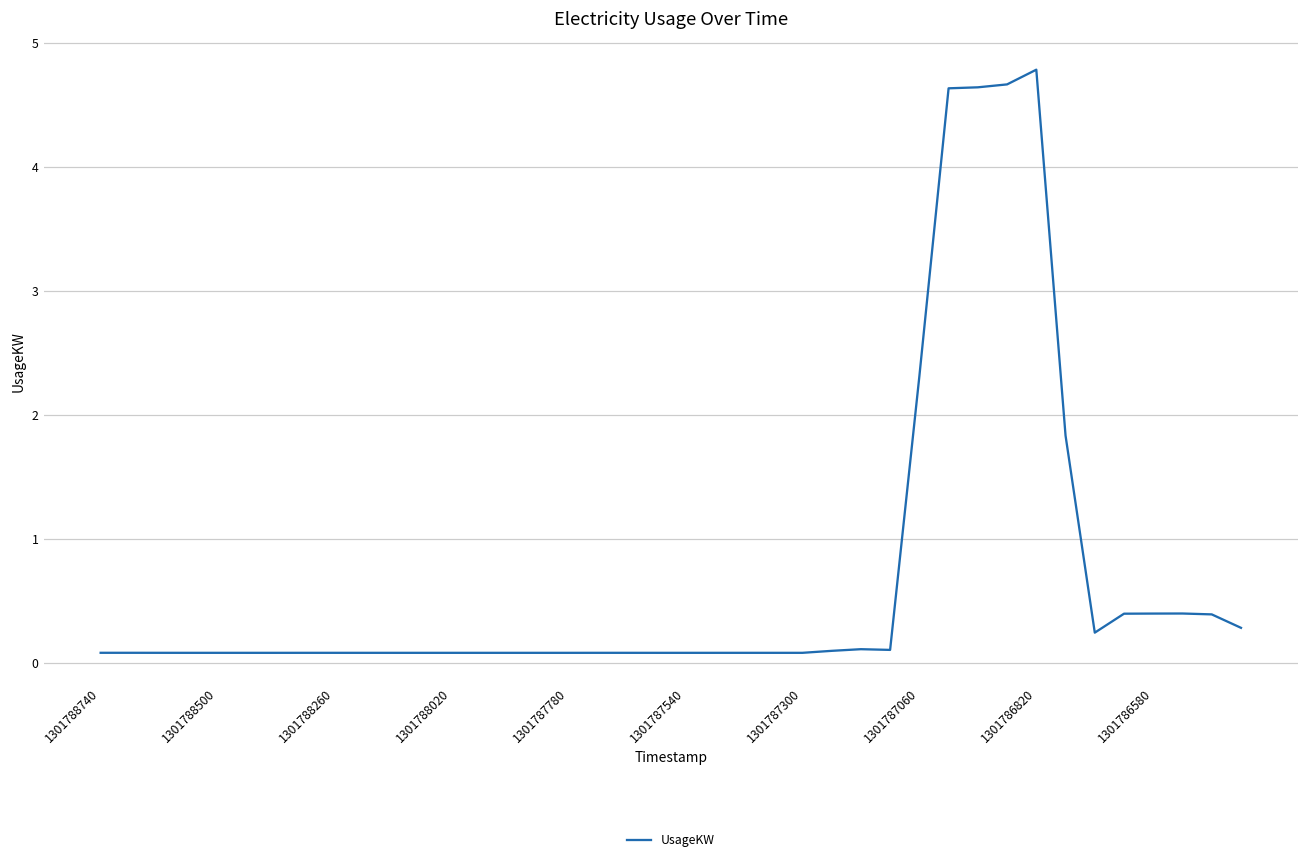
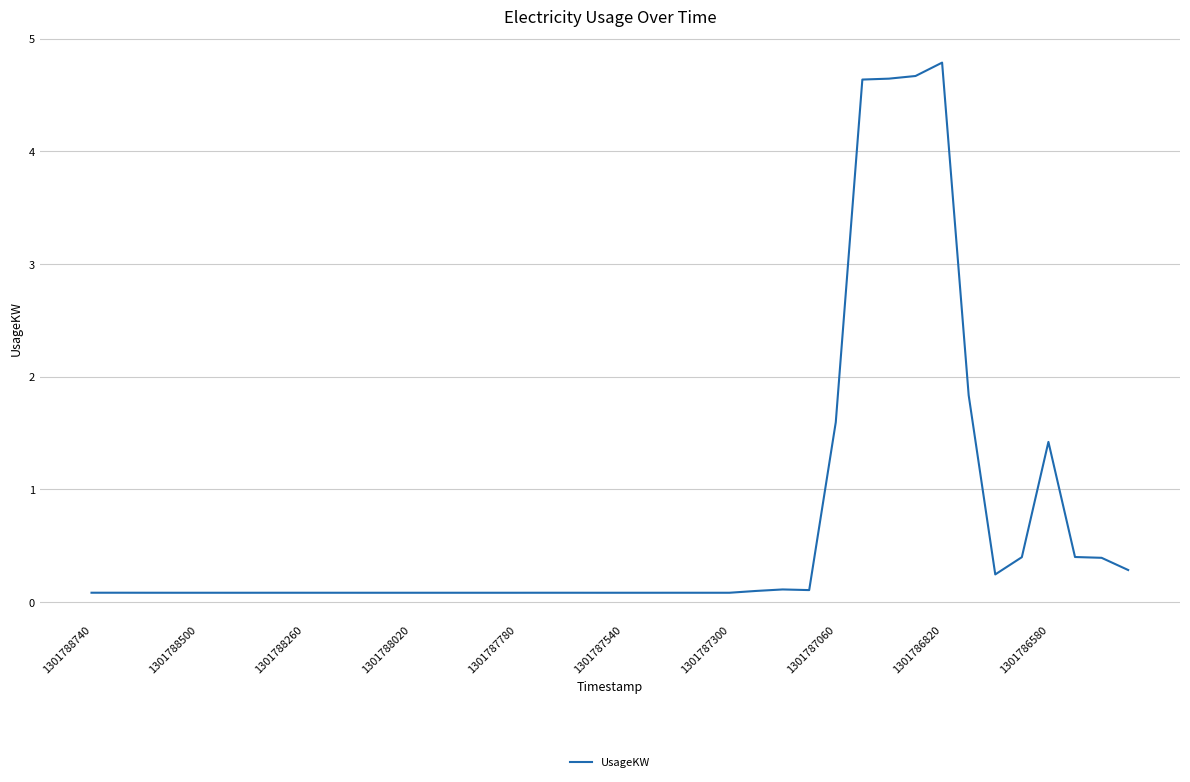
1301787060: 2.31 -> 1.60
1301786580: 0.40 -> 1.42
